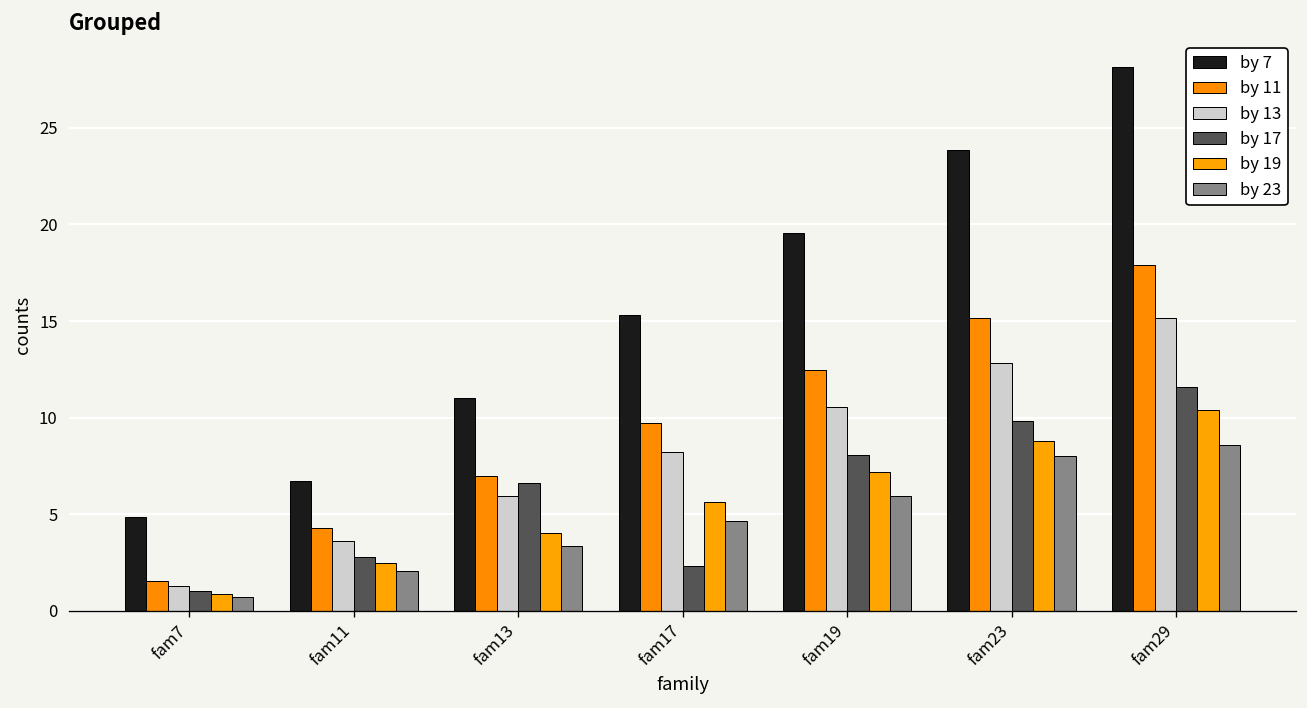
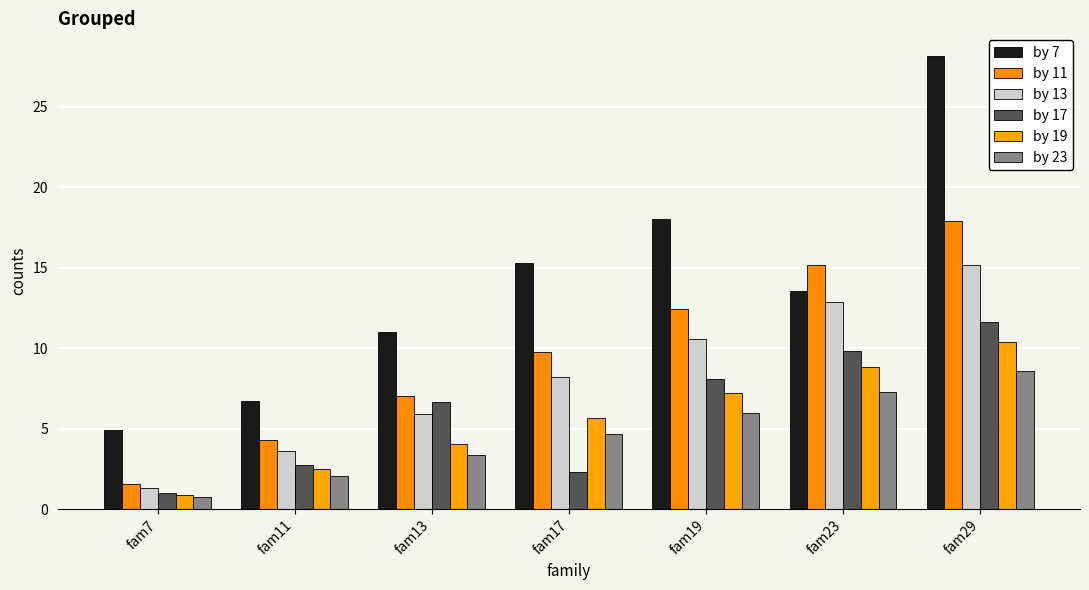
by 7, fam19: 19.6 -> 18.0
by 7, fam23: 23.9 -> 13.5
by 23, fam23: 8.0 -> 7.3
